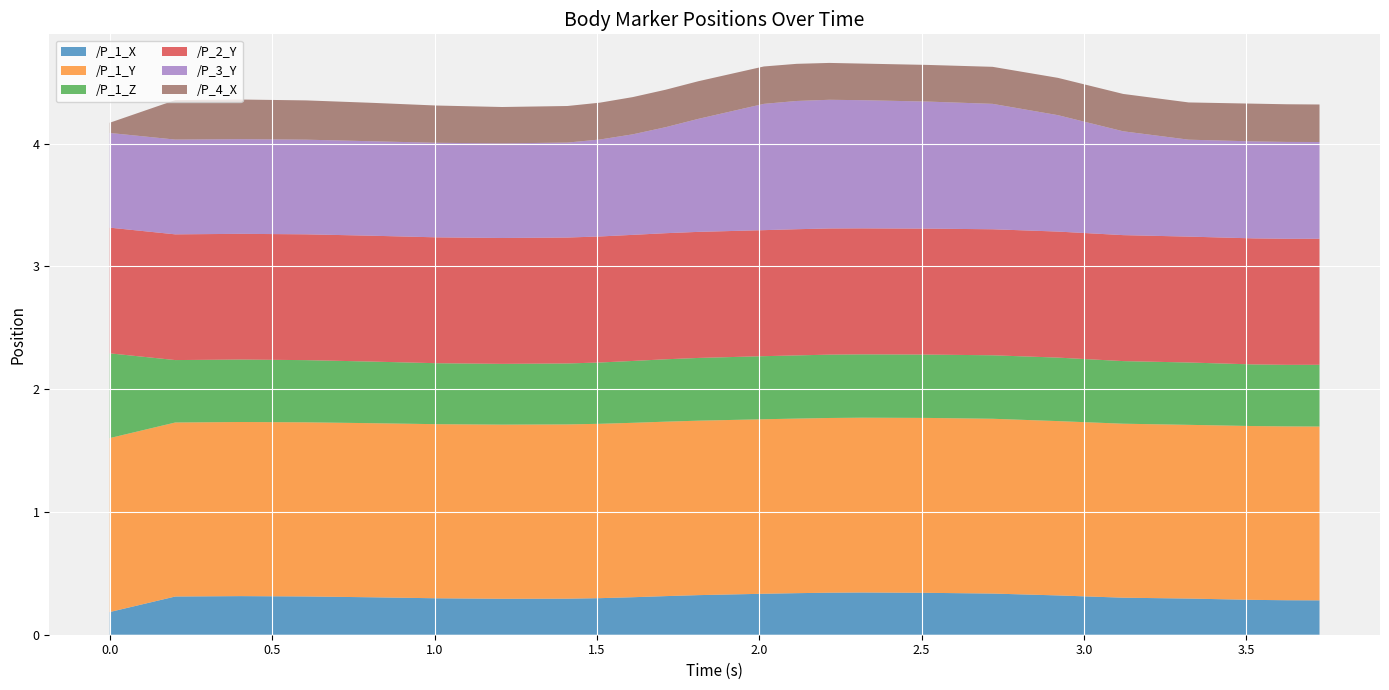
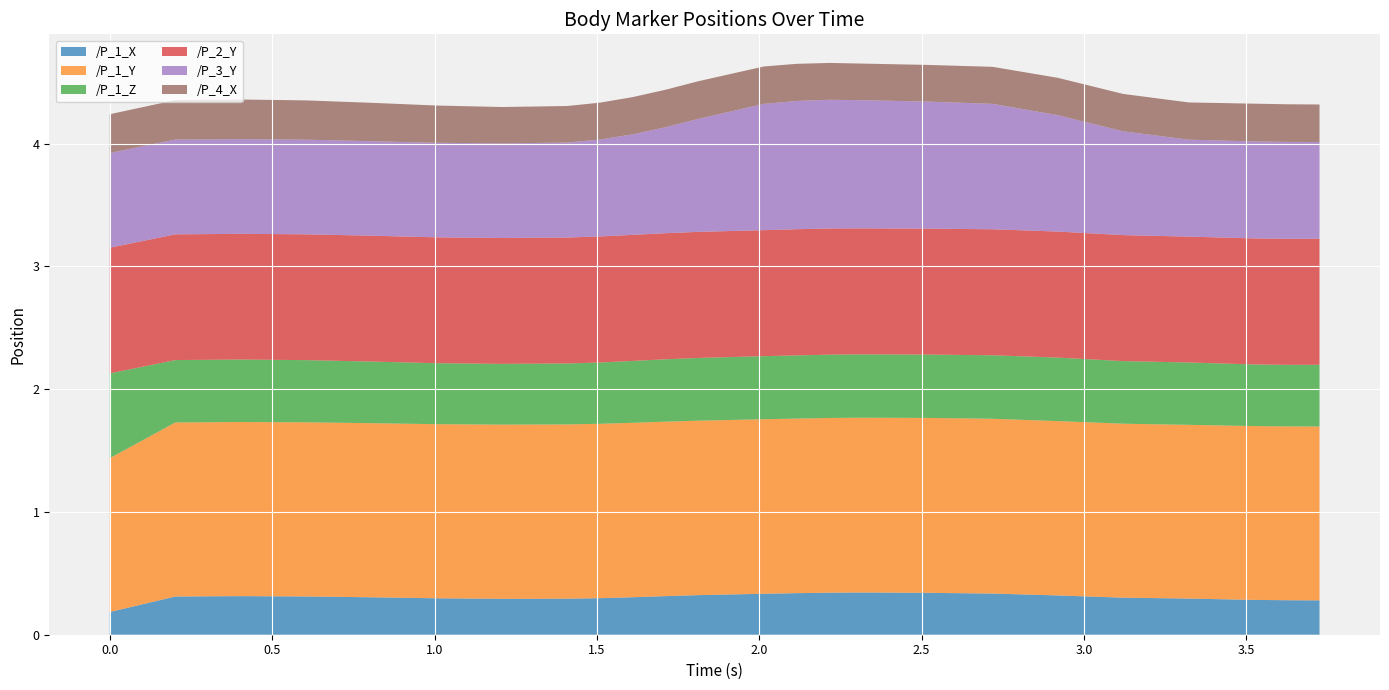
/P_1_Y, 0.0: 1.42 -> 1.25
/P_4_X, 0.0: 0.08 -> 0.32
